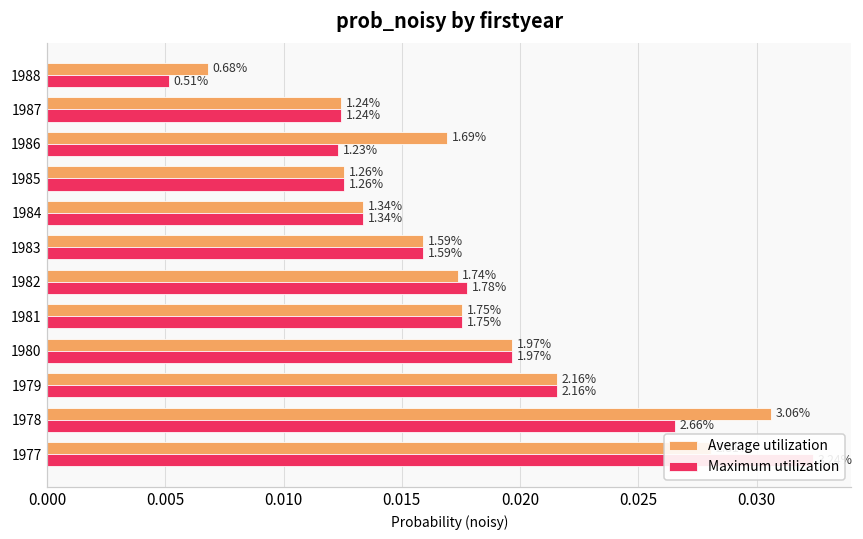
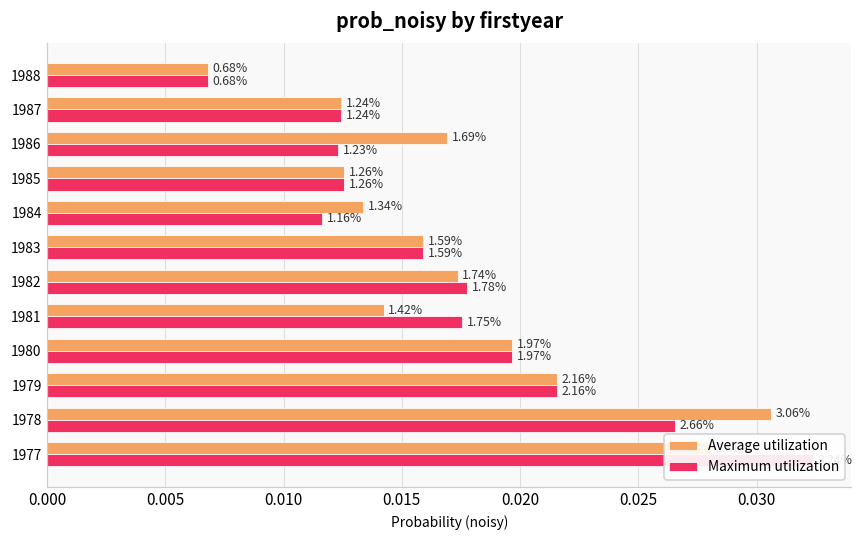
Maximum utilization, 1988: 0.51% -> 0.68%
Maximum utilization, 1984: 1.34% -> 1.16%
Average utilization, 1981: 1.75% -> 1.42%
